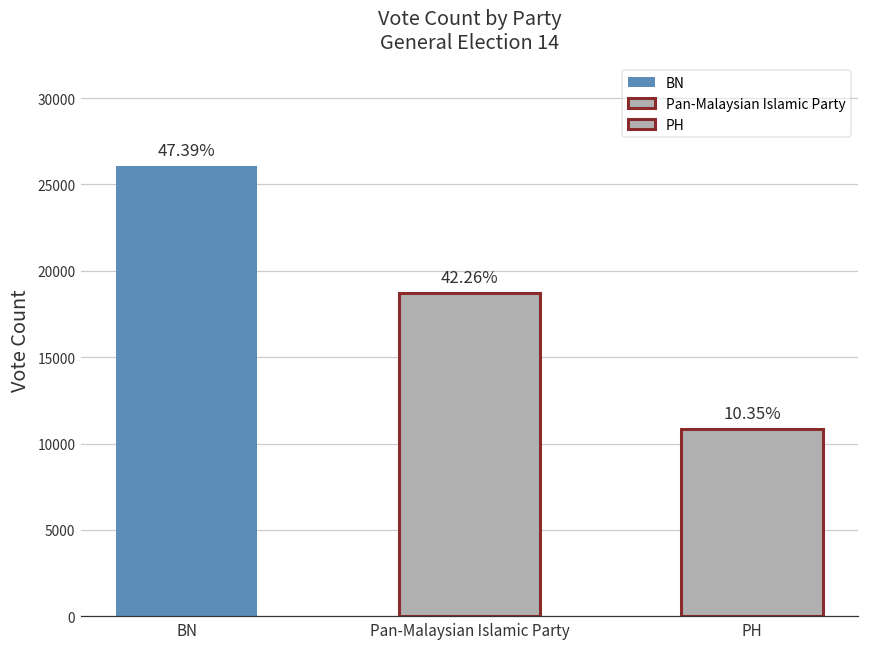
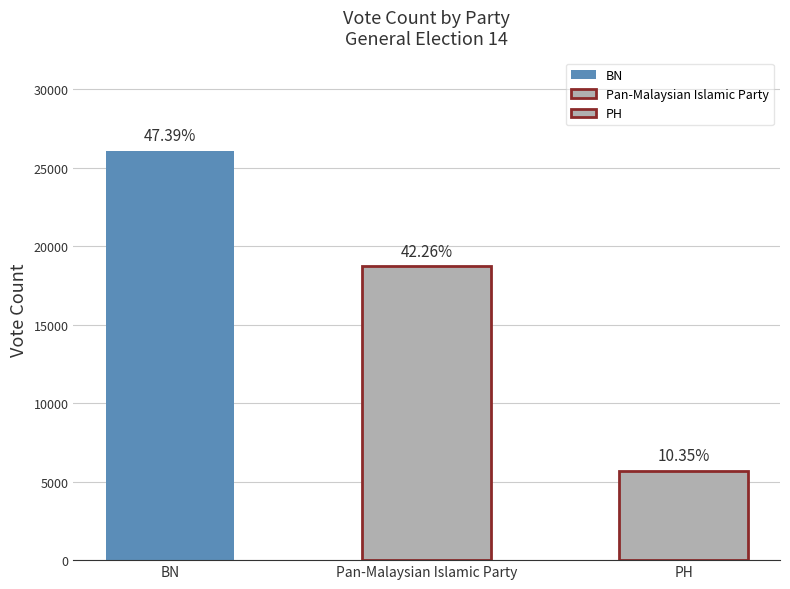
PH: 10900 -> 5700
